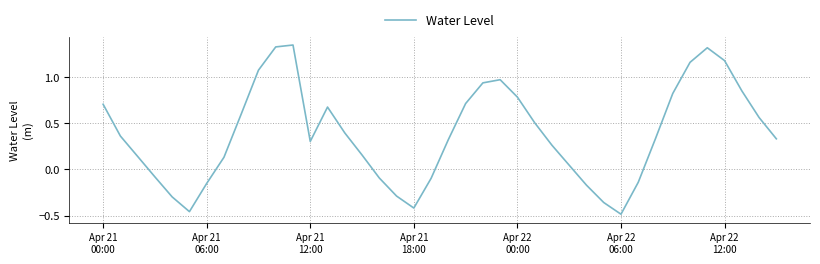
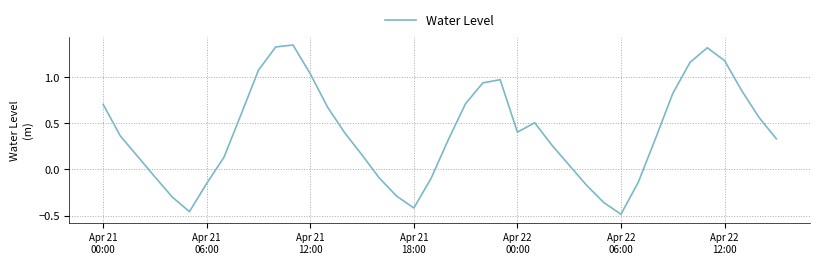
Apr 21 12:00: 0.3 -> 1.0
Apr 22 00:00: 0.8 -> 0.4
